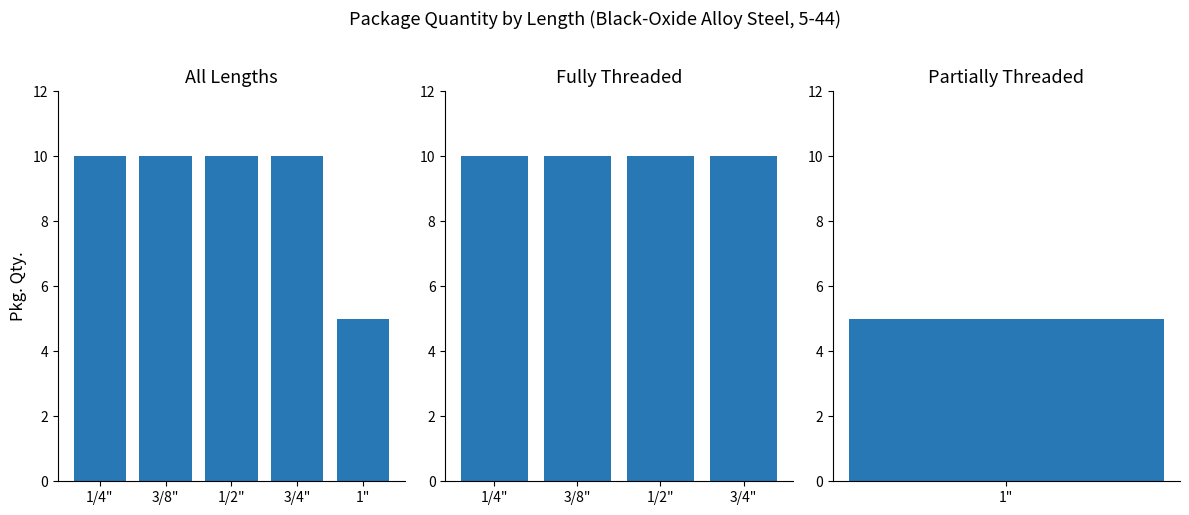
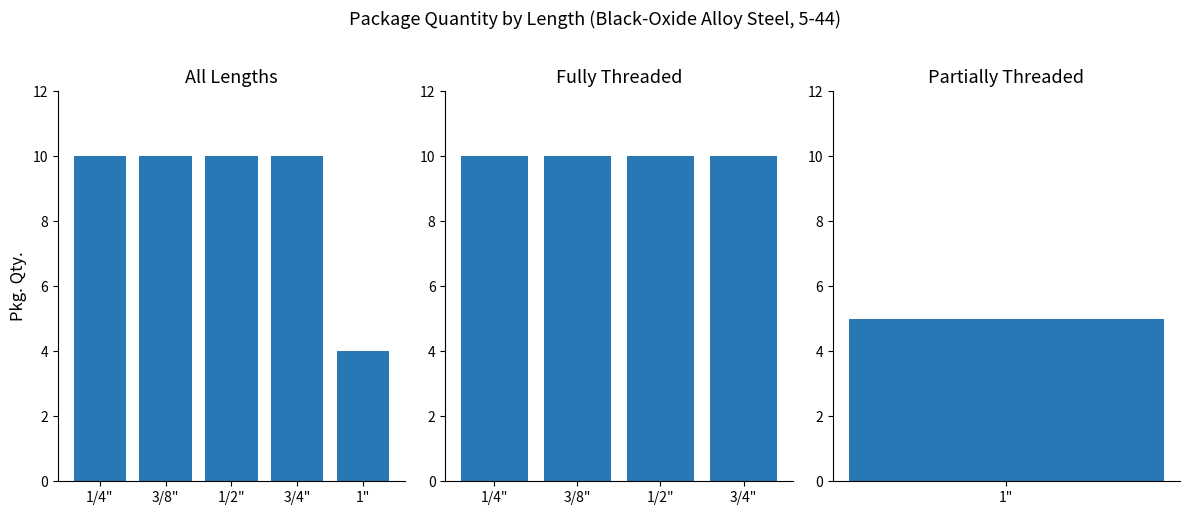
All Lengths, 1": 5 -> 4
